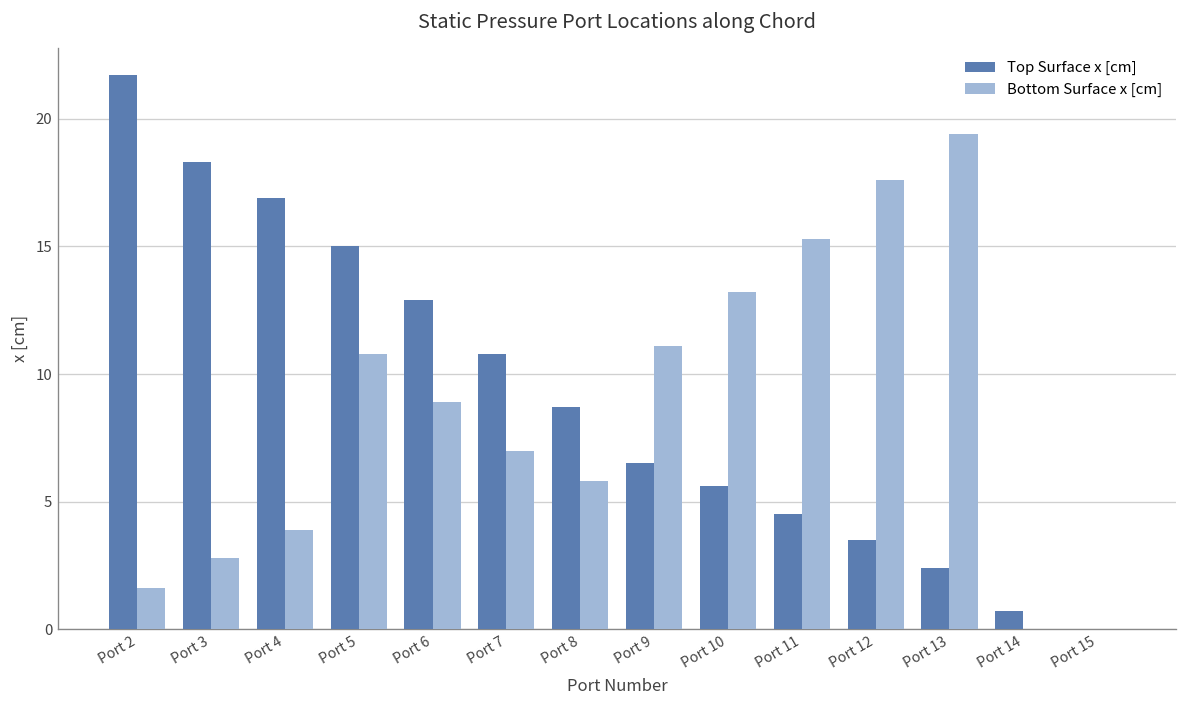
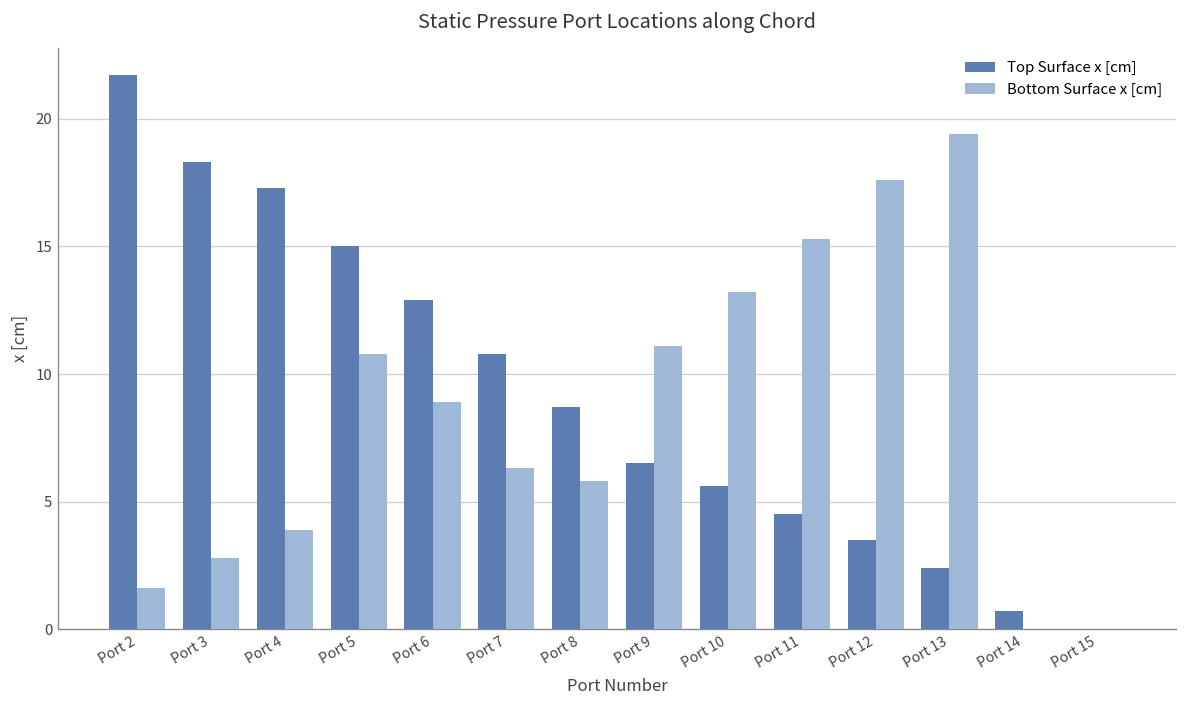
Top Surface x [cm], Port 4: 16.9 -> 17.3
Bottom Surface x [cm], Port 7: 7.0 -> 6.3
